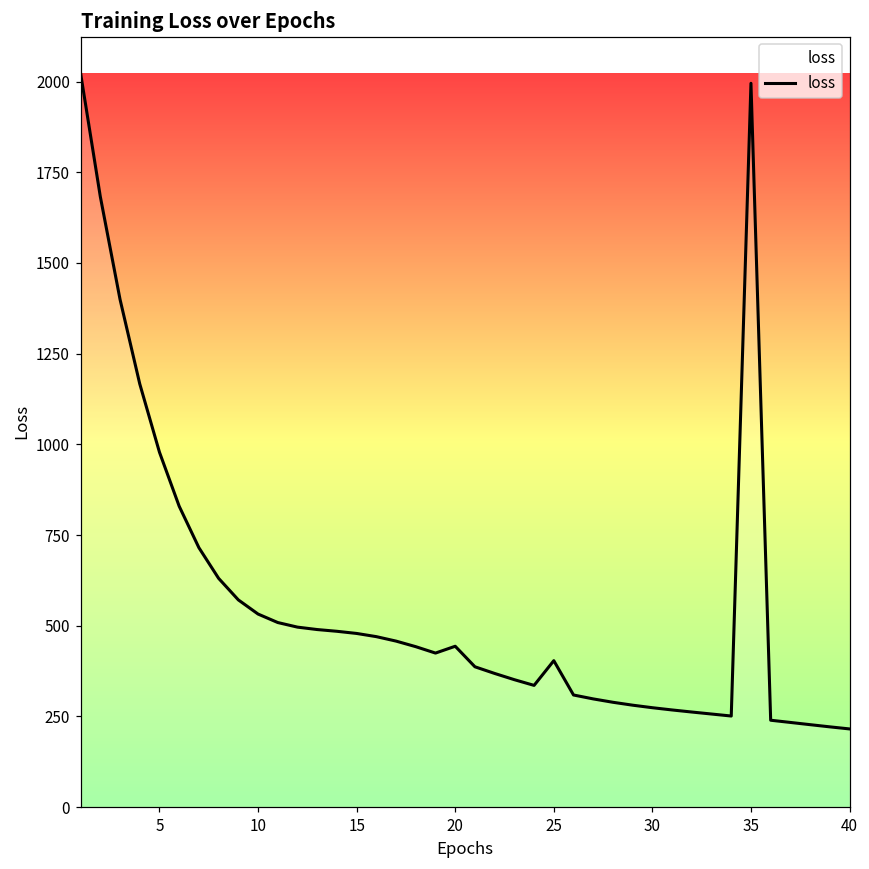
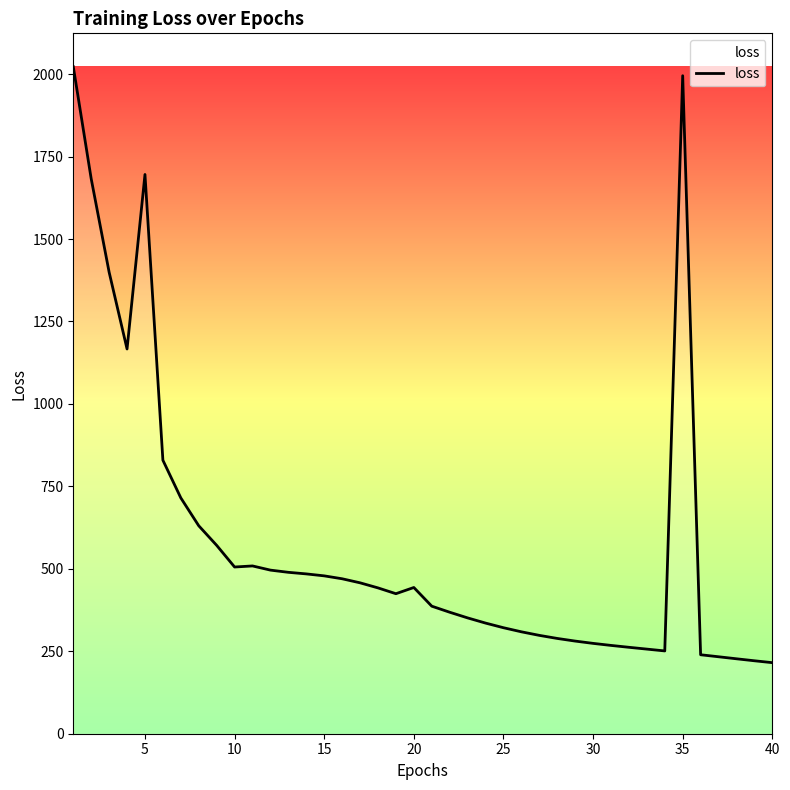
5: 980 -> 1700
10: 530 -> 510
25: 400 -> 320
